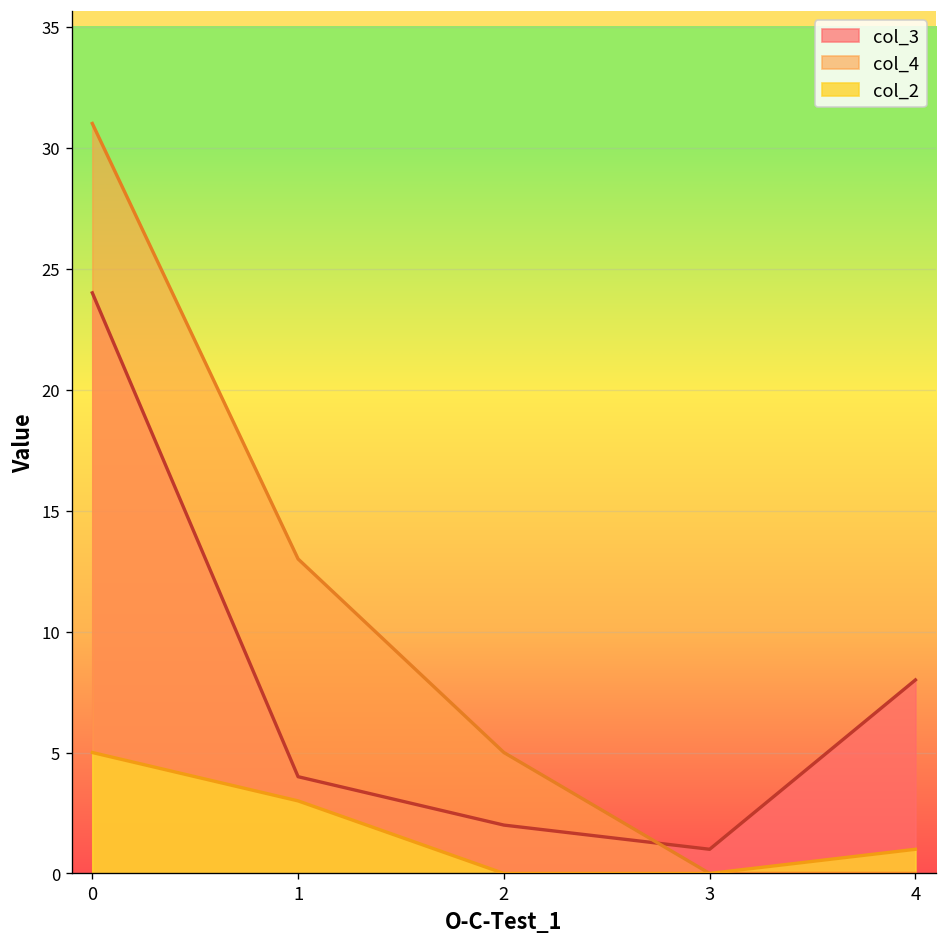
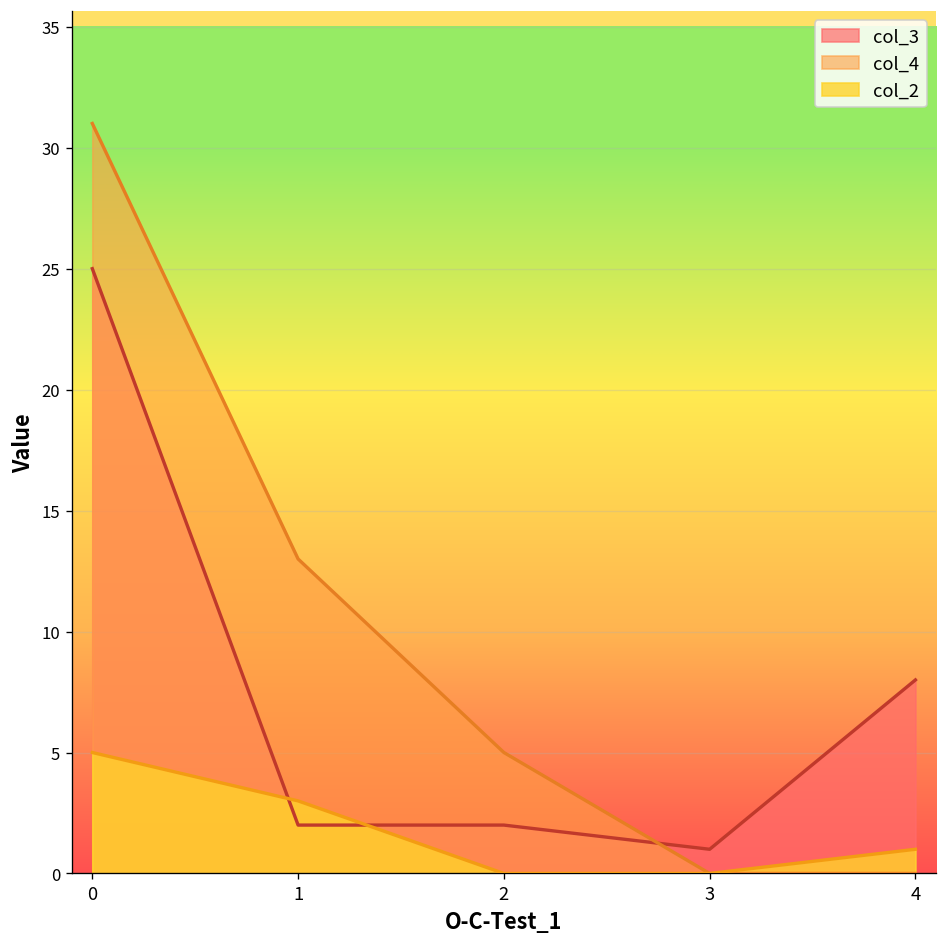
col_3, 0: 24 -> 25
col_3, 1: 4 -> 2
